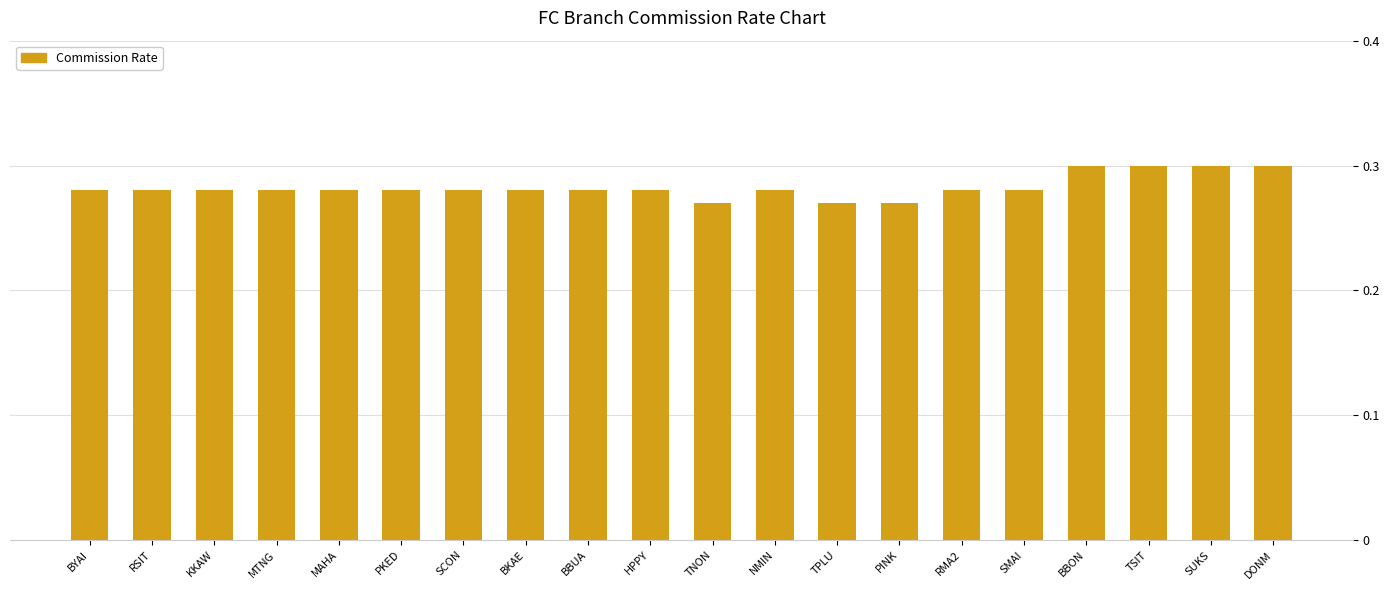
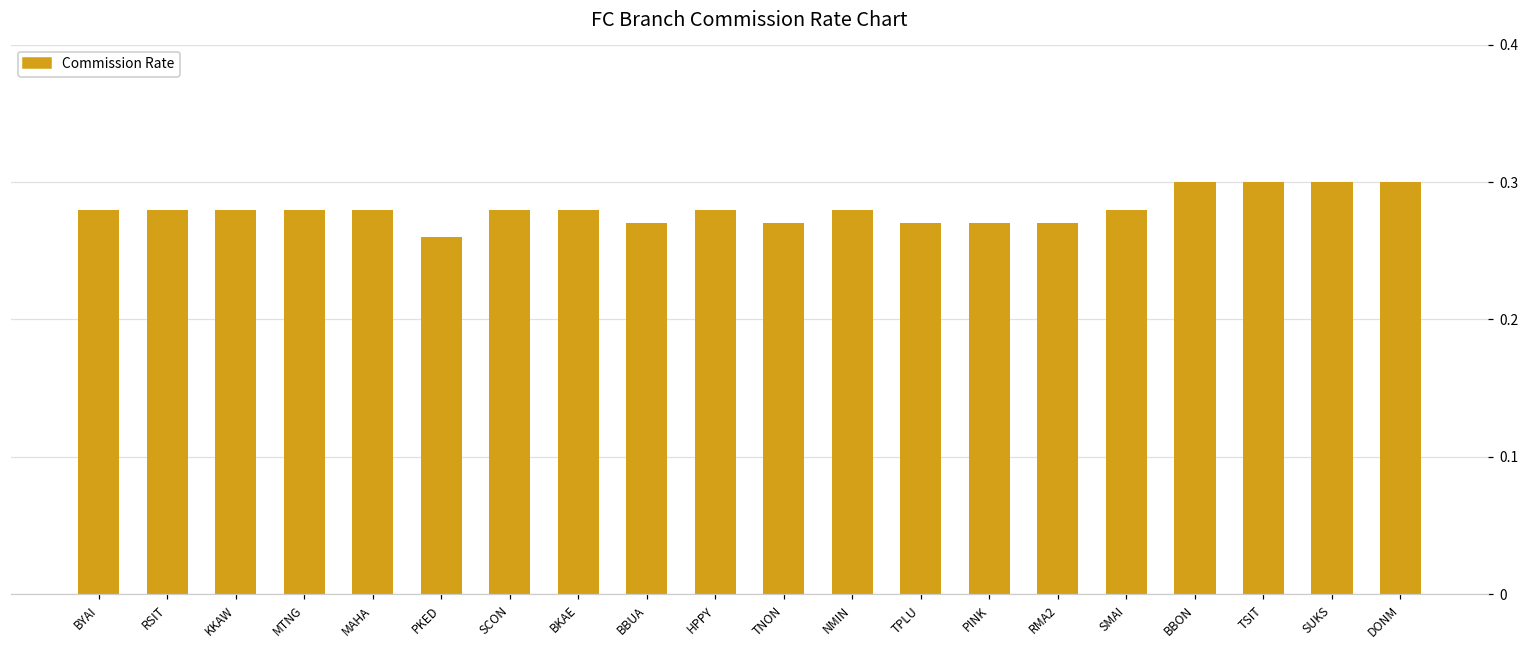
PKED: 0.28 -> 0.26
BBUA: 0.28 -> 0.27
RMA2: 0.28 -> 0.27
